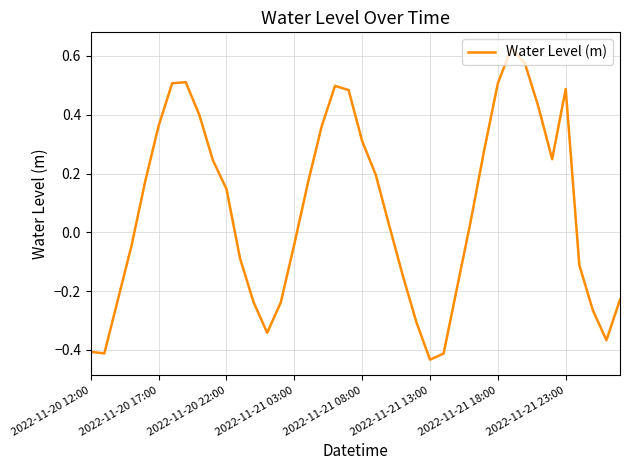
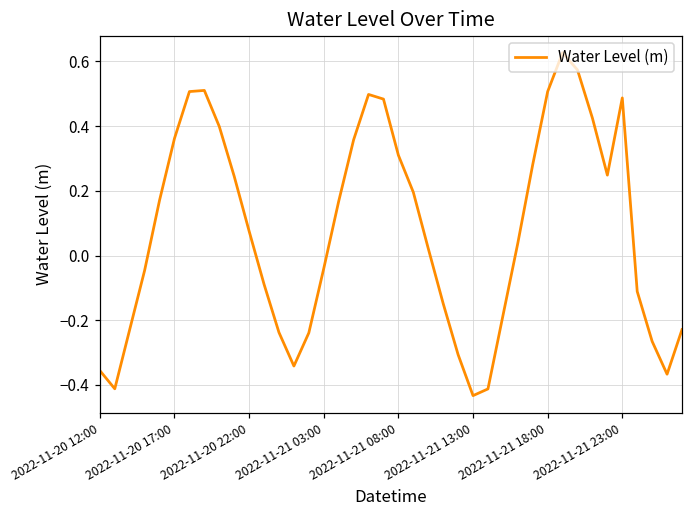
2022-11-20 12:00: -0.41 -> -0.36
2022-11-20 22:00: 0.15 -> 0.08
